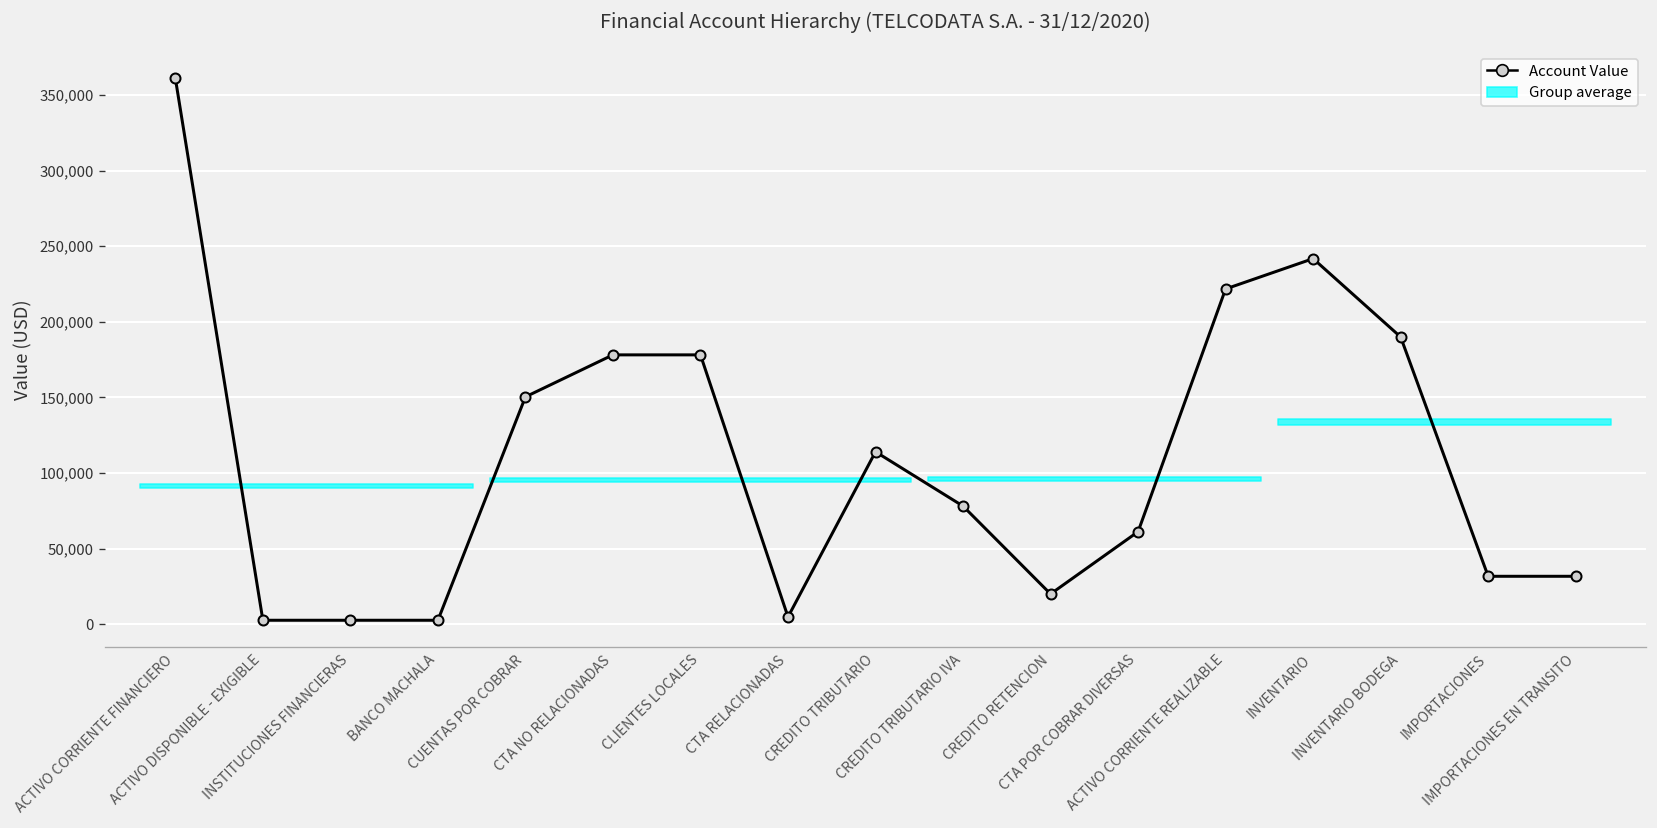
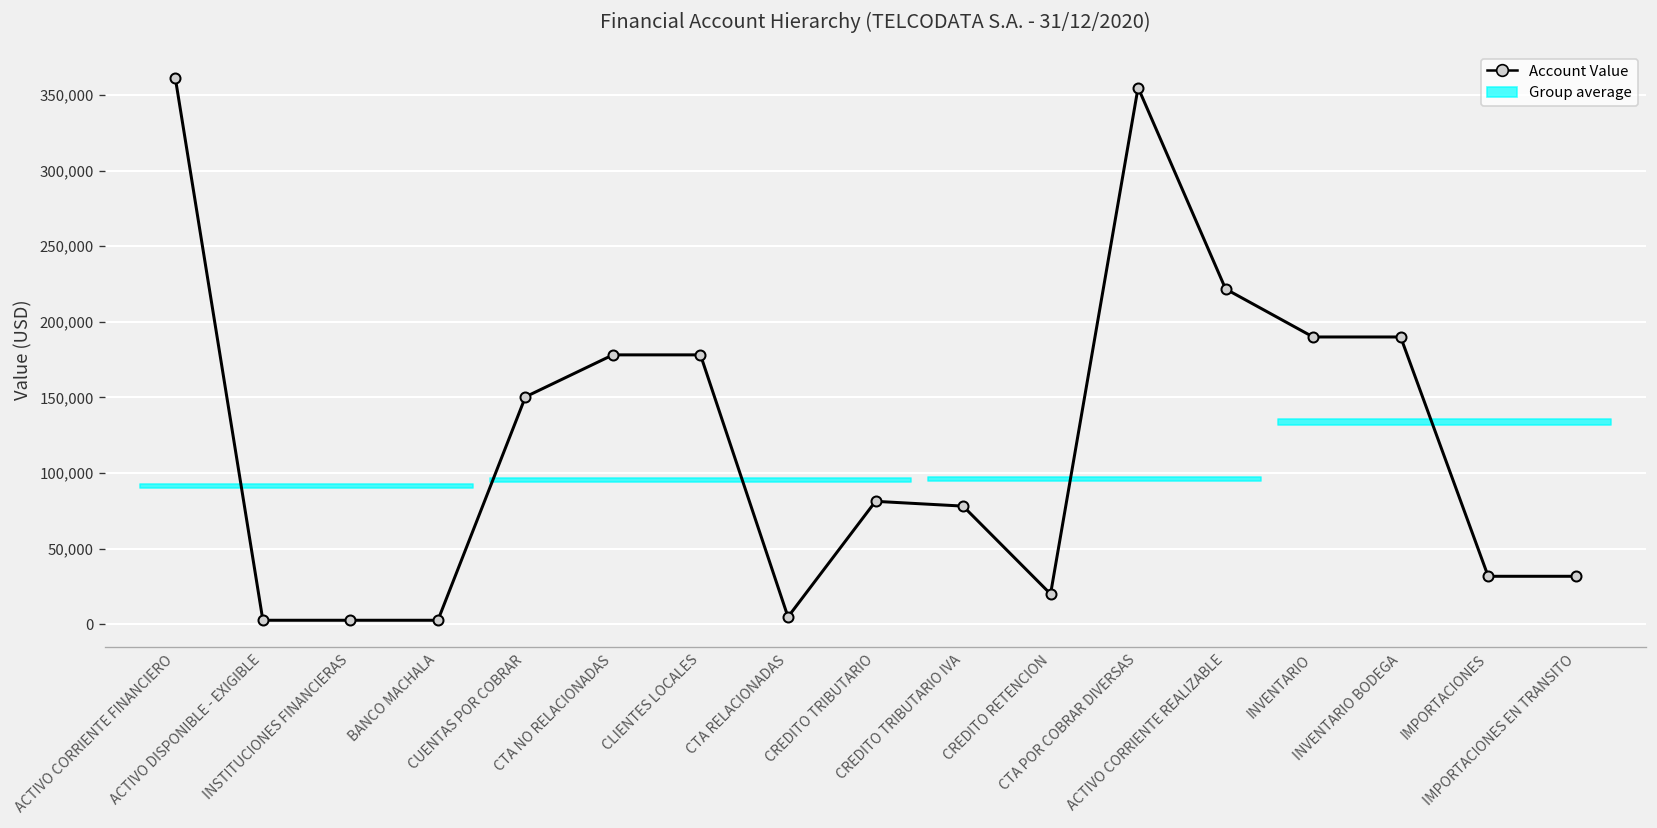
Account Value, CREDITO TRIBUTARIO: 114,000 -> 81,000
Account Value, CTA POR COBRAR DIVERSAS: 61,000 -> 355,000
Account Value, INVENTARIO: 242,000 -> 190,000
